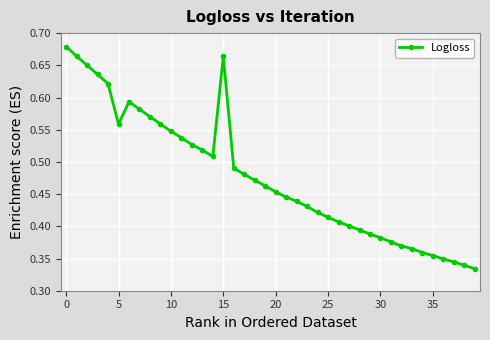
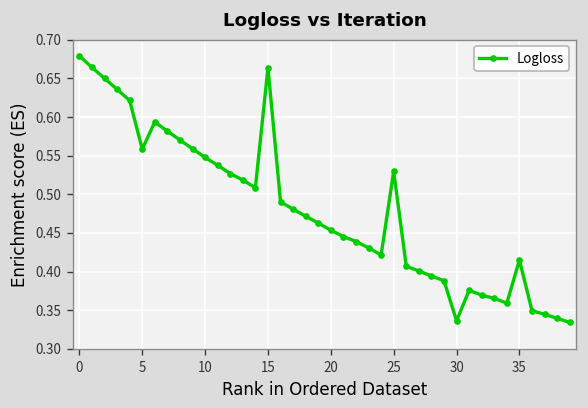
25: 0.41 -> 0.53
30: 0.38 -> 0.34
35: 0.35 -> 0.41
